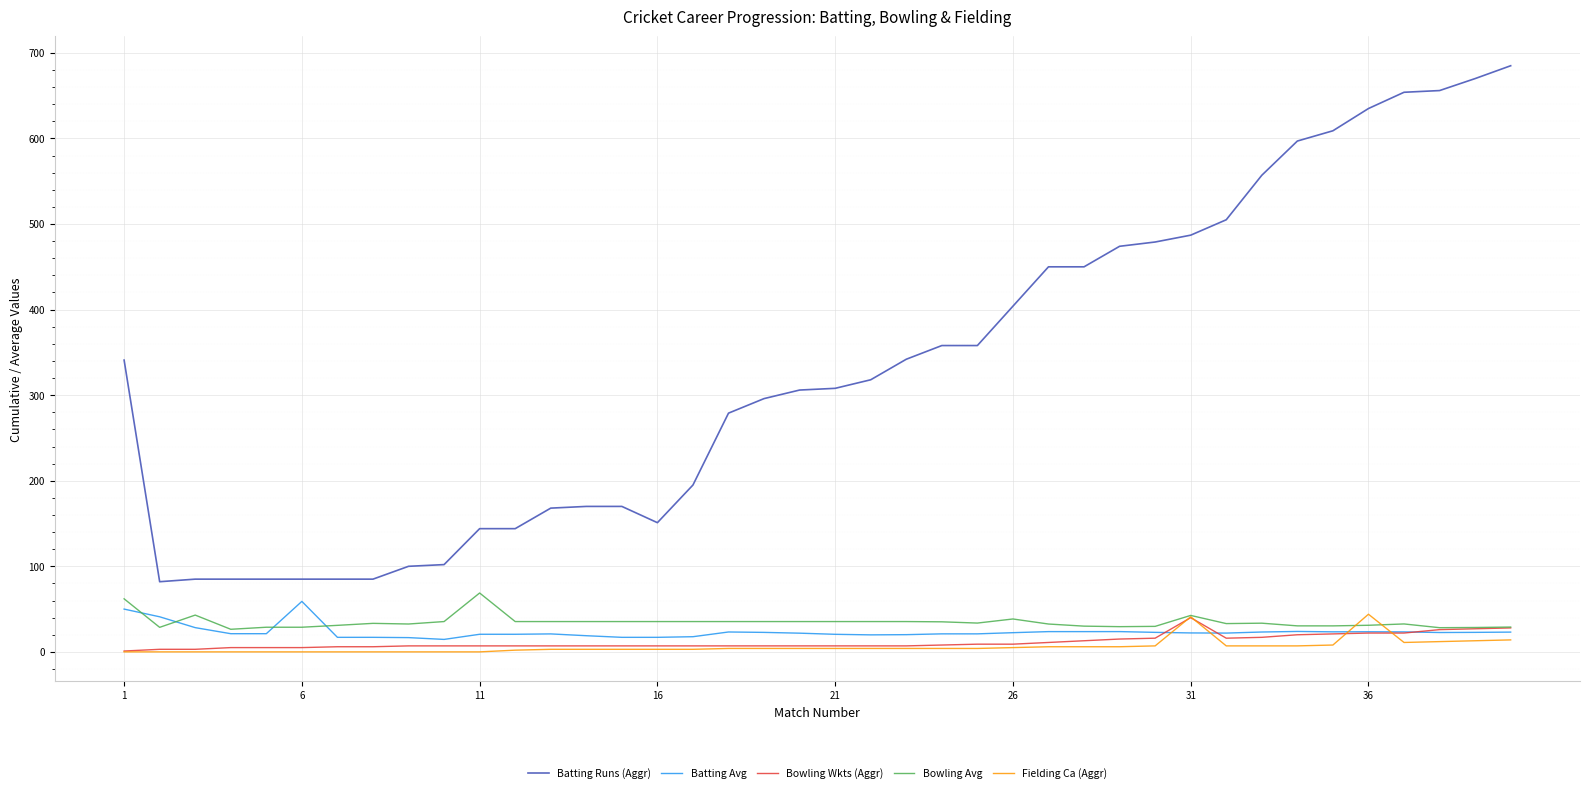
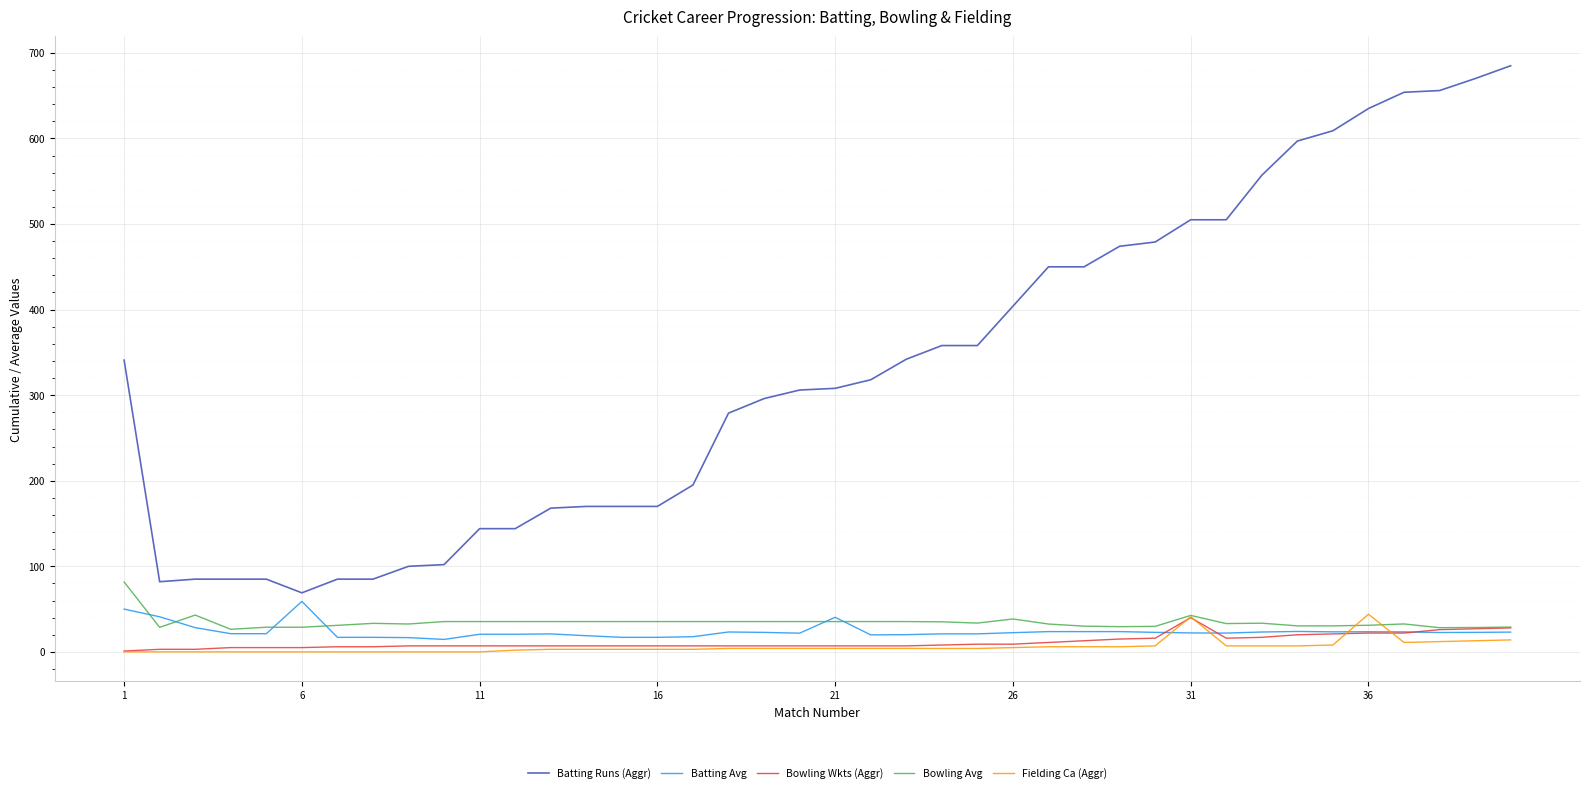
Bowling Avg, 1: 60 -> 80
Batting Runs (Aggr), 6: 90 -> 70
Bowling Avg, 11: 70 -> 40
Batting Runs (Aggr), 16: 150 -> 170
Batting Avg, 21: 20 -> 40
Batting Runs (Aggr), 31: 490 -> 510
